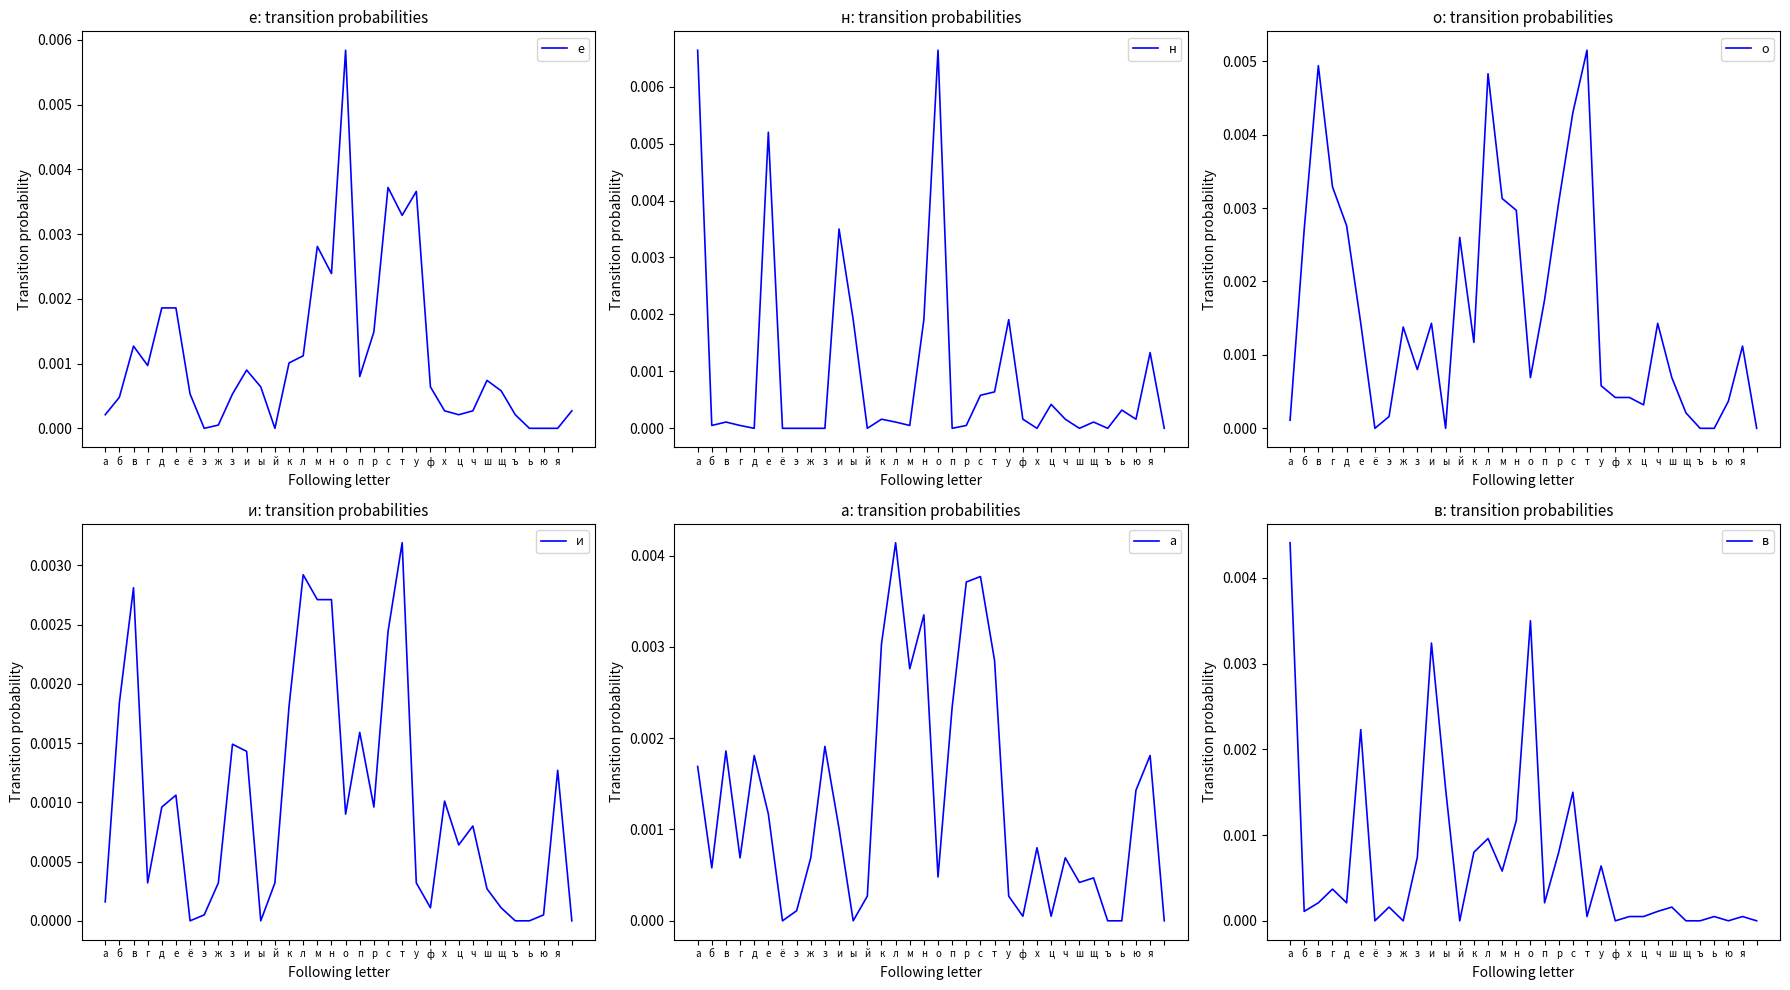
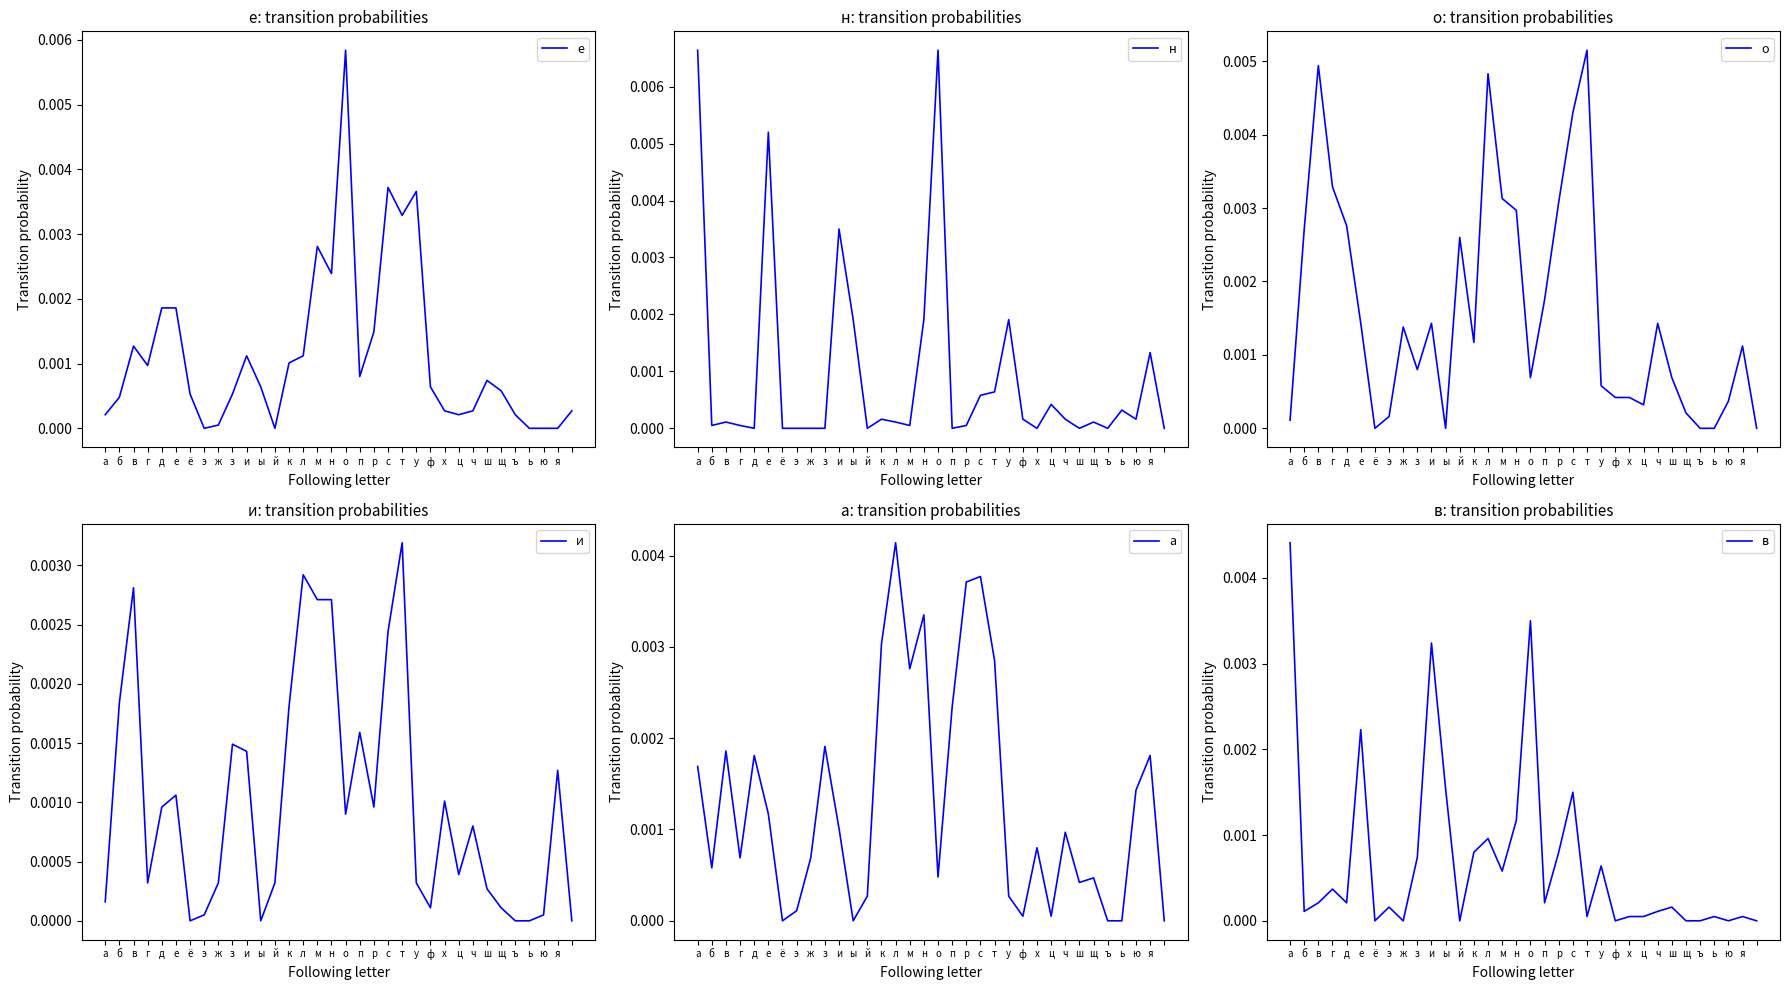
е: transition probabilities, и: 0.0009 -> 0.0011
и: transition probabilities, ц: 0.00064 -> 0.00039
а: transition probabilities, ч: 0.0007 -> 0.0010
